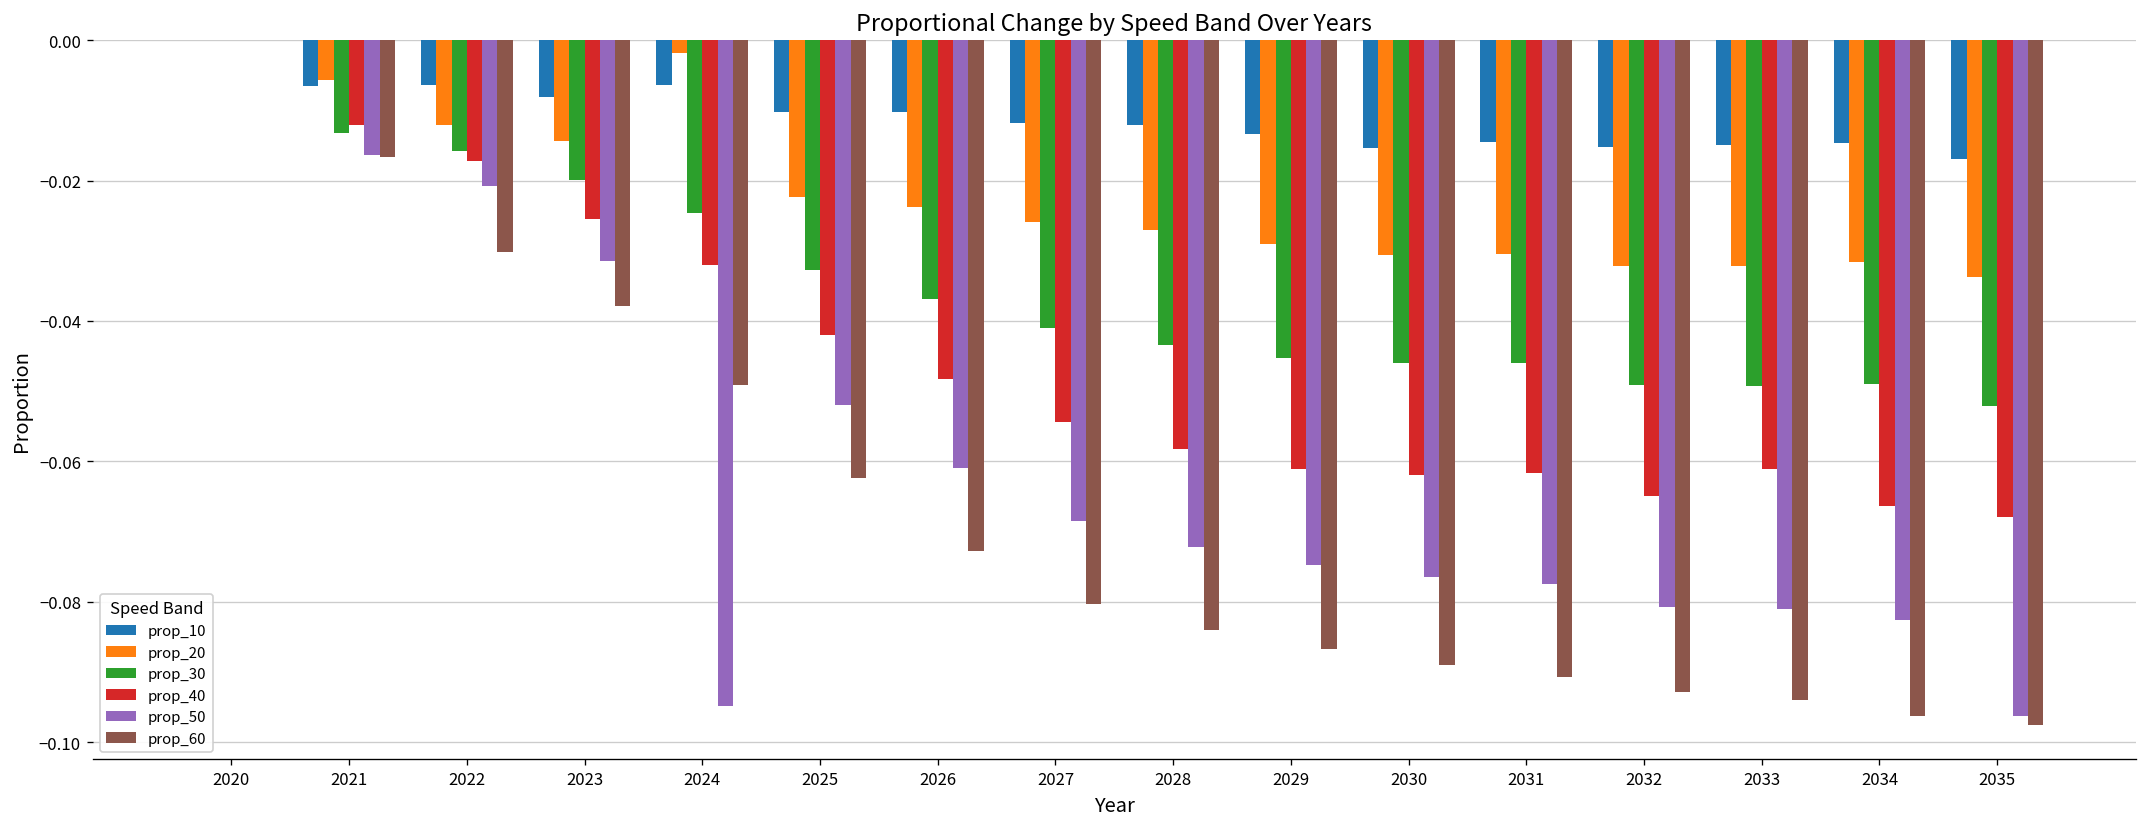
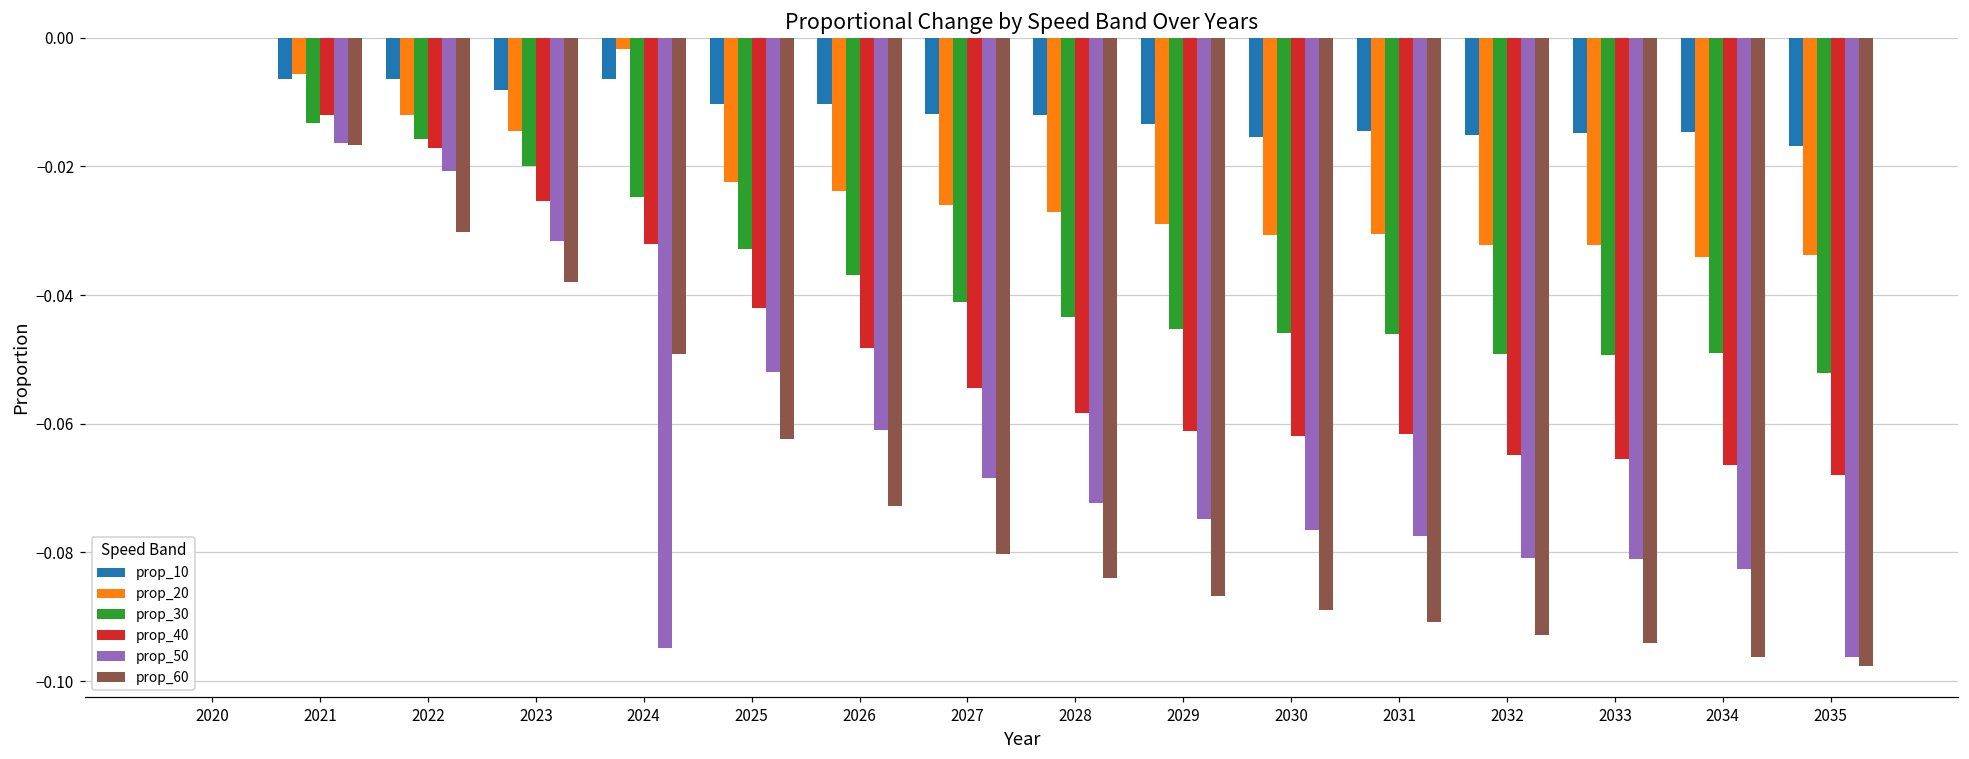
prop_40, 2033: -0.061 -> -0.066
prop_20, 2034: -0.032 -> -0.034
